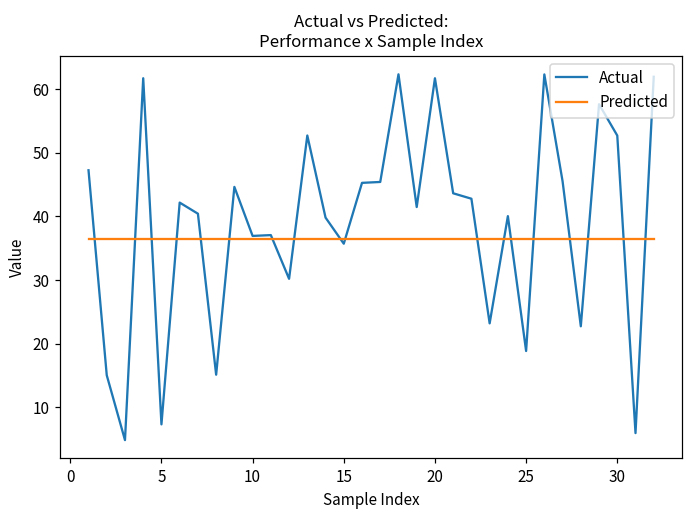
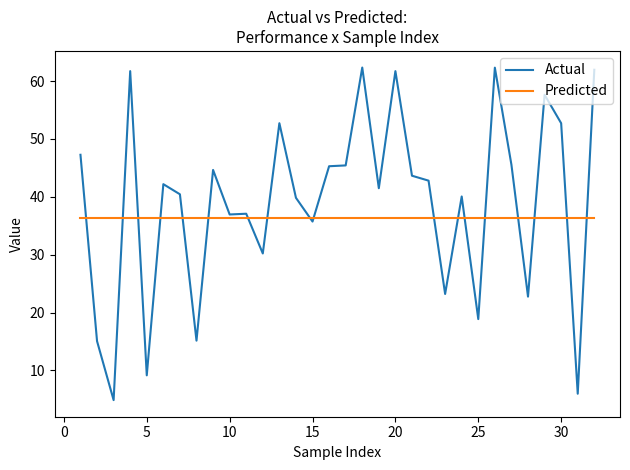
Actual, 5: 7 -> 9
